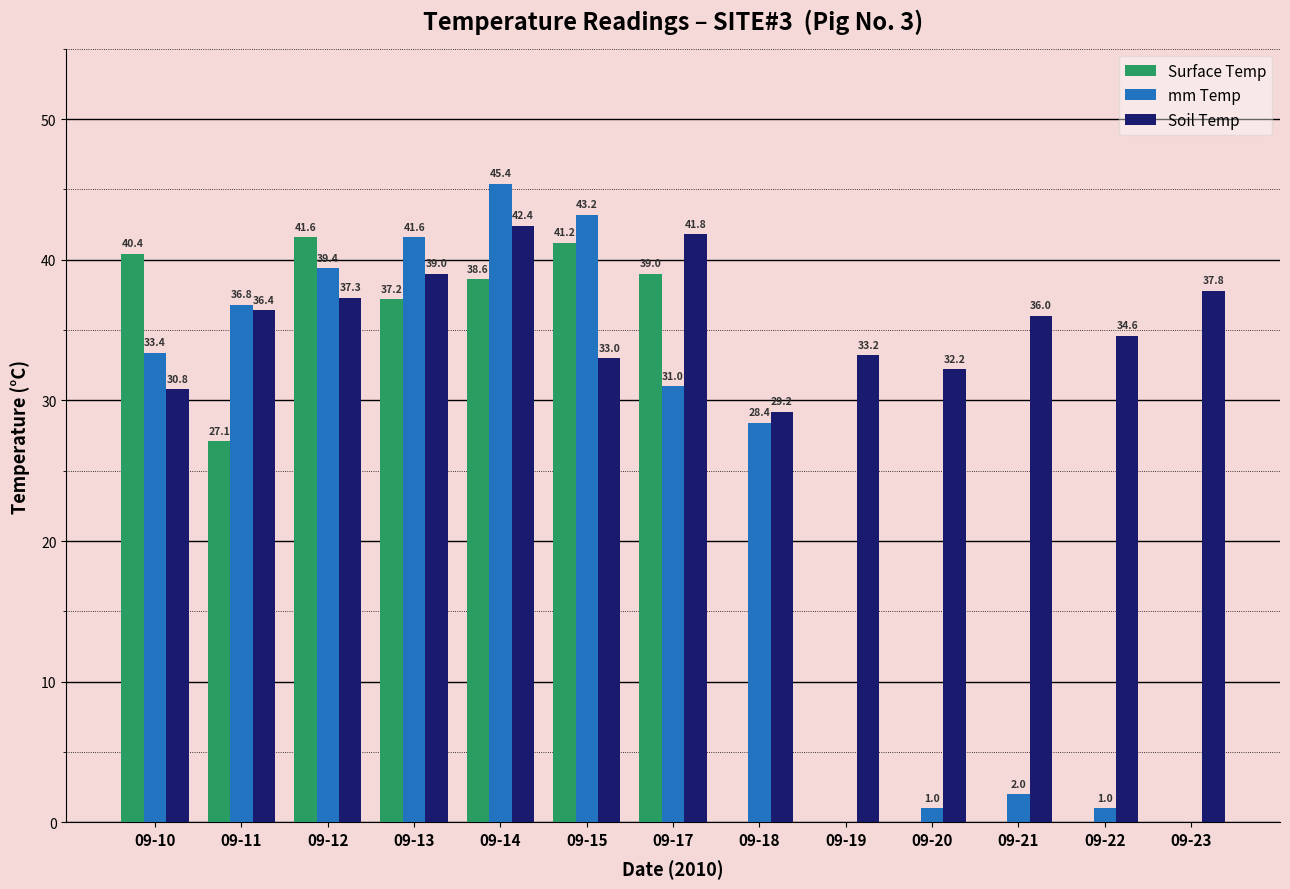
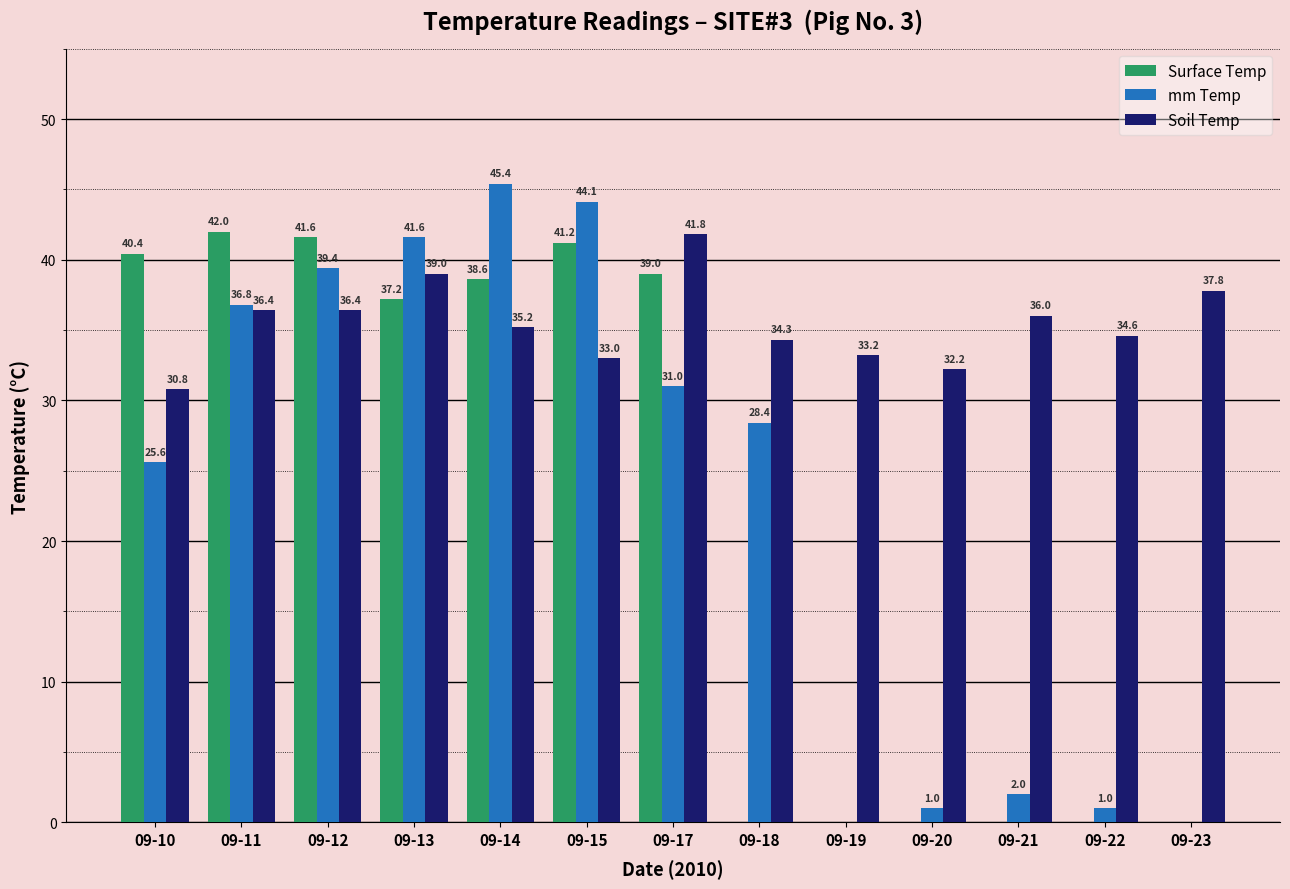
mm Temp, 09-10: 33.4 -> 25.6
Surface Temp, 09-11: 27.1 -> 42.0
Soil Temp, 09-12: 37.3 -> 36.4
Soil Temp, 09-14: 42.4 -> 35.2
mm Temp, 09-15: 43.2 -> 44.1
Soil Temp, 09-18: 29.2 -> 34.3
